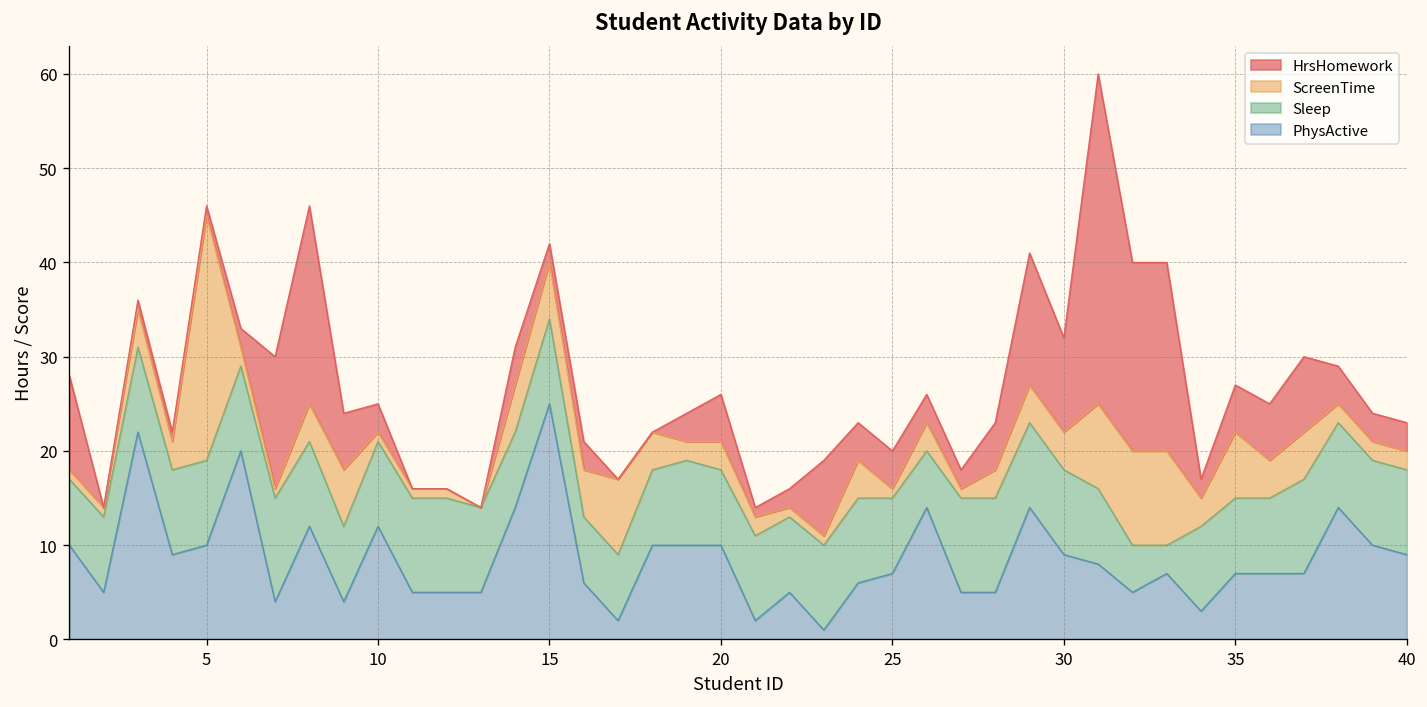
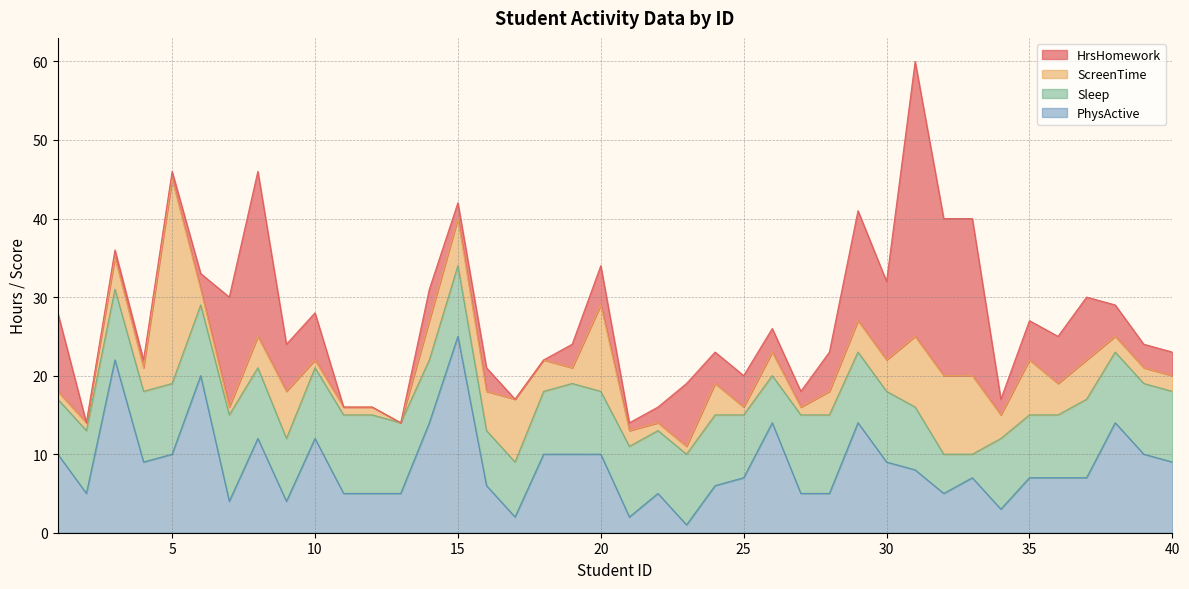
HrsHomework, 10: 3 -> 6
ScreenTime, 20: 3 -> 11
